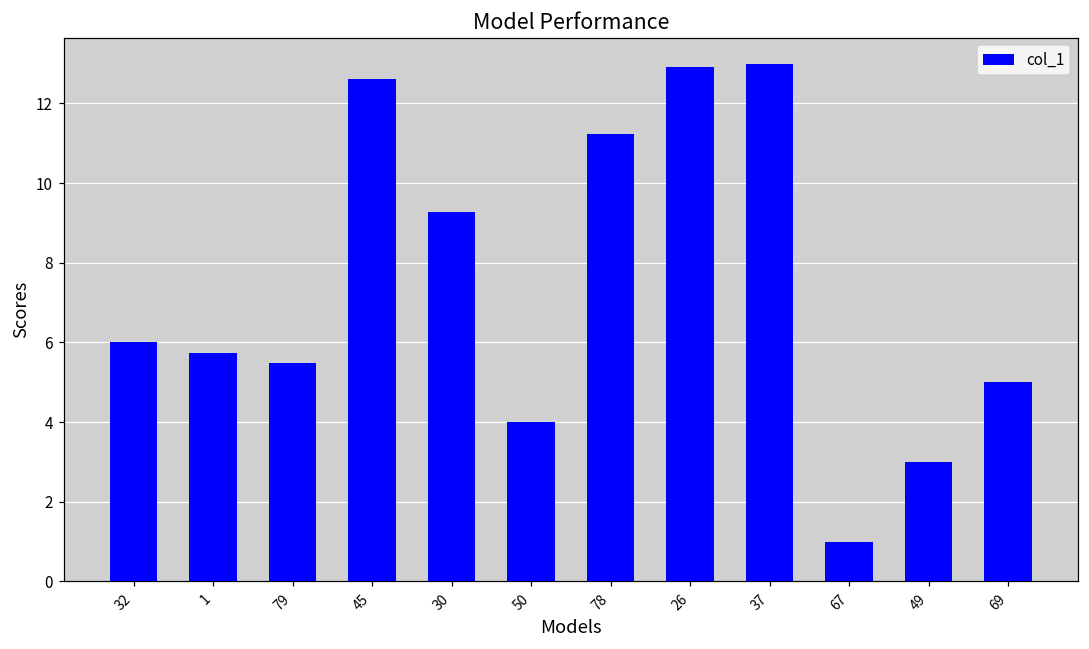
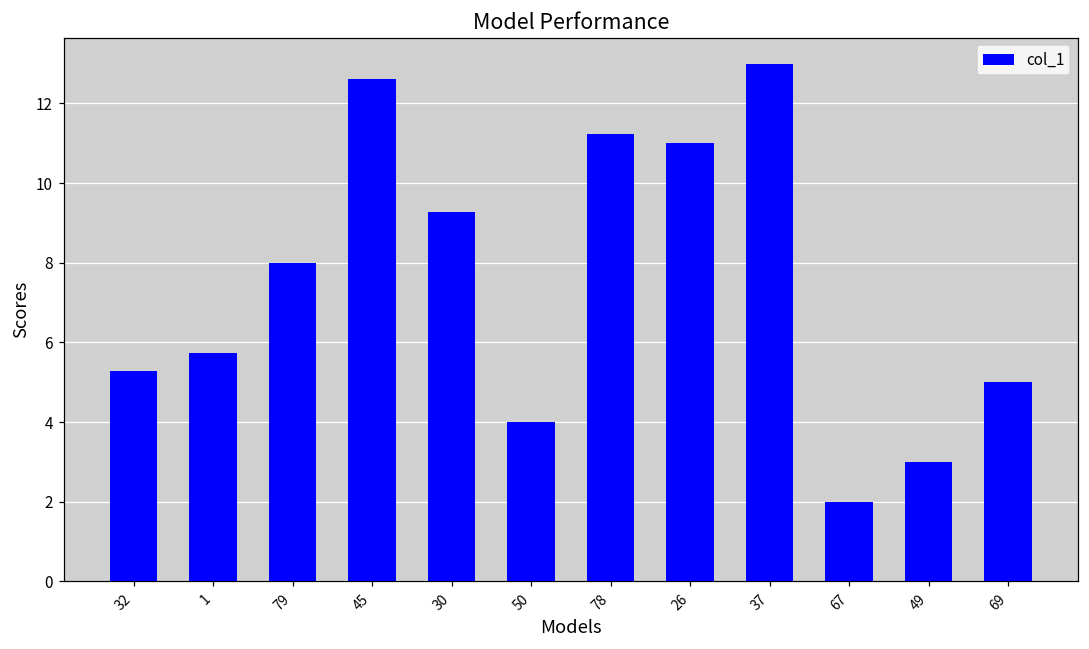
32: 6.0 -> 5.3
79: 5.5 -> 8.0
26: 12.9 -> 11.0
67: 1 -> 2
